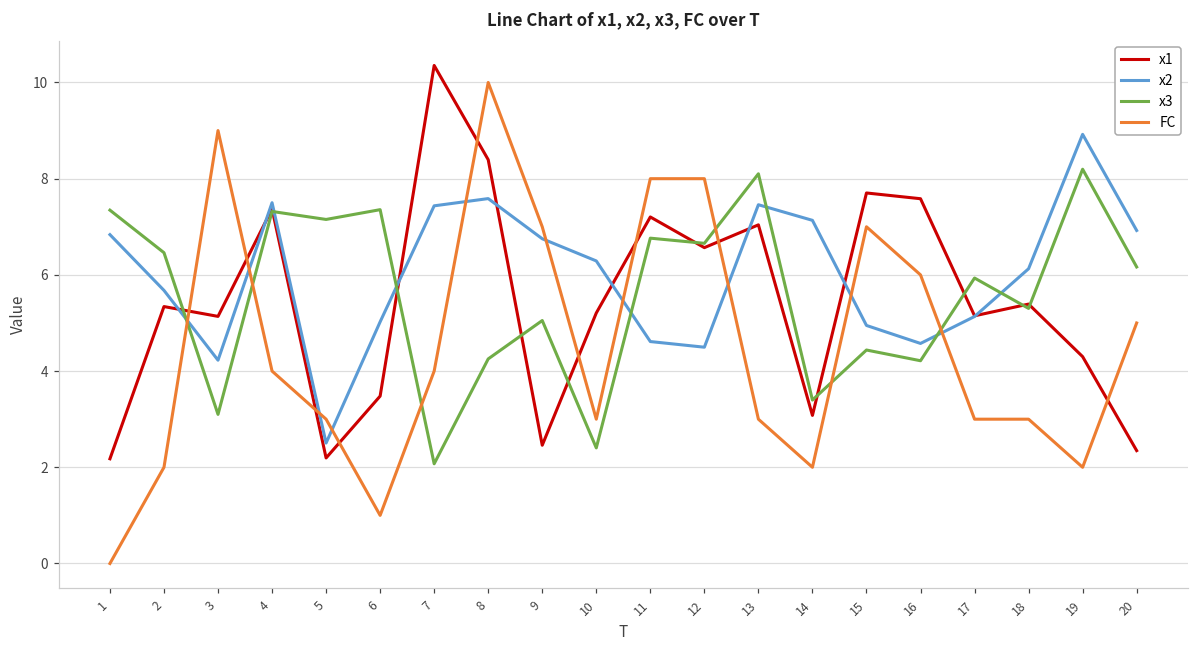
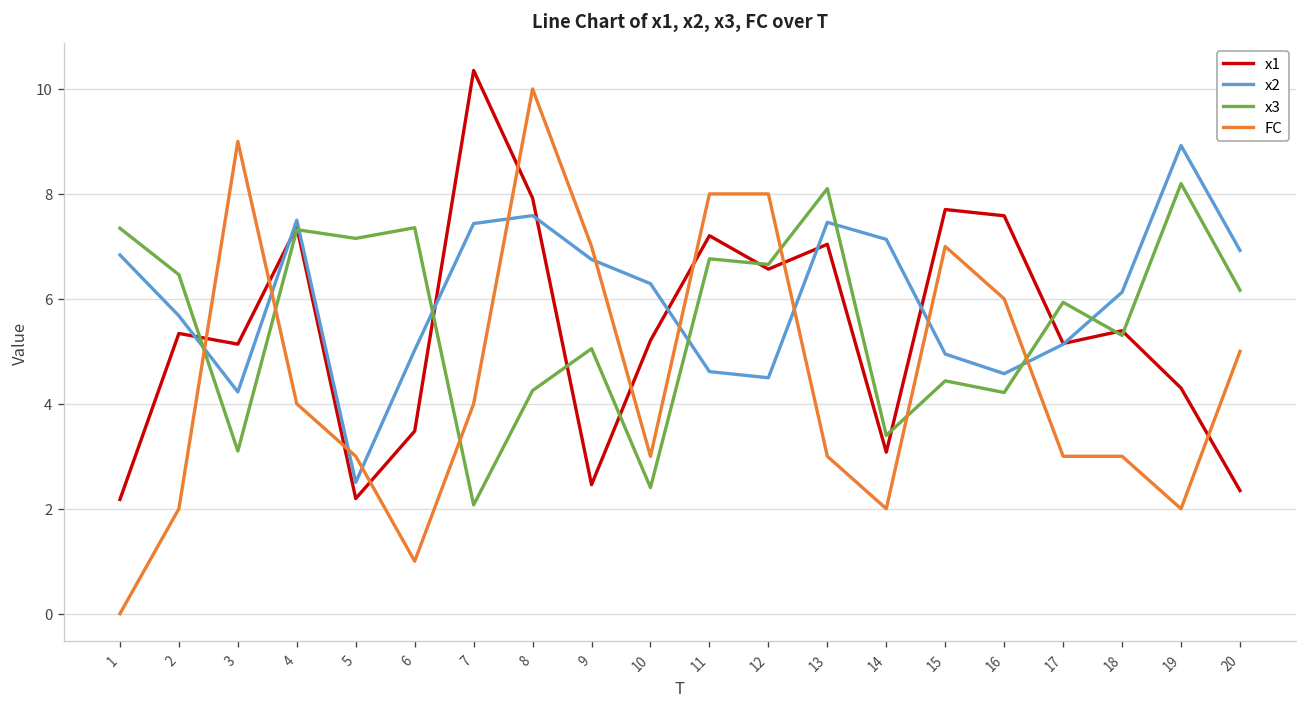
x1, 8: 8.4 -> 7.9
